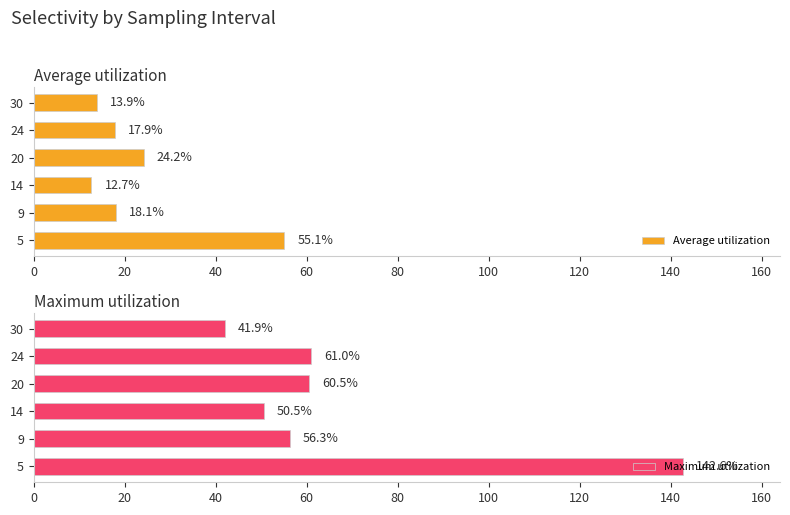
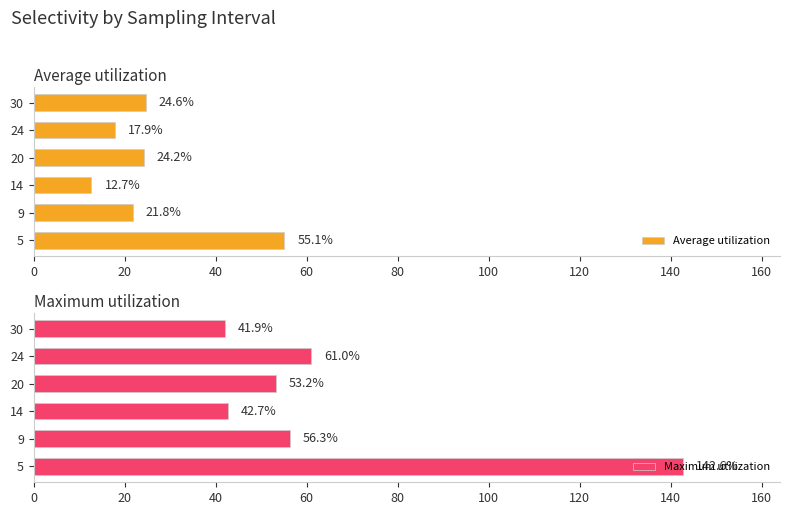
Average utilization, 30: 13.9% -> 24.6%
Average utilization, 9: 18.1% -> 21.8%
Maximum utilization, 20: 60.5% -> 53.2%
Maximum utilization, 14: 50.5% -> 42.7%
